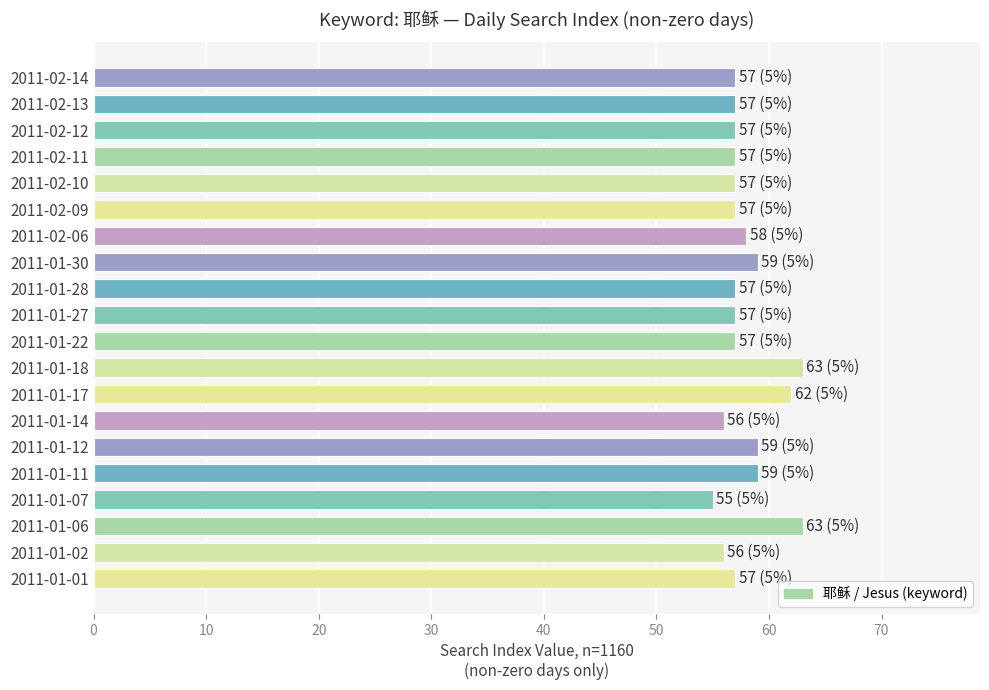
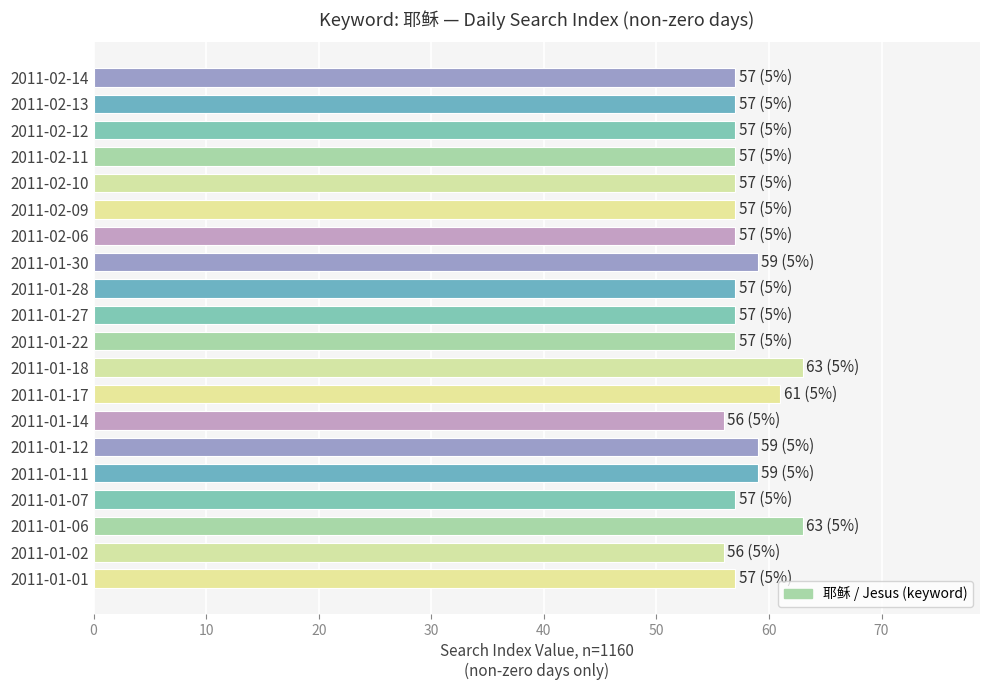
2011-02-06: 58 -> 57
2011-01-17: 62 -> 61
2011-01-07: 55 -> 57
